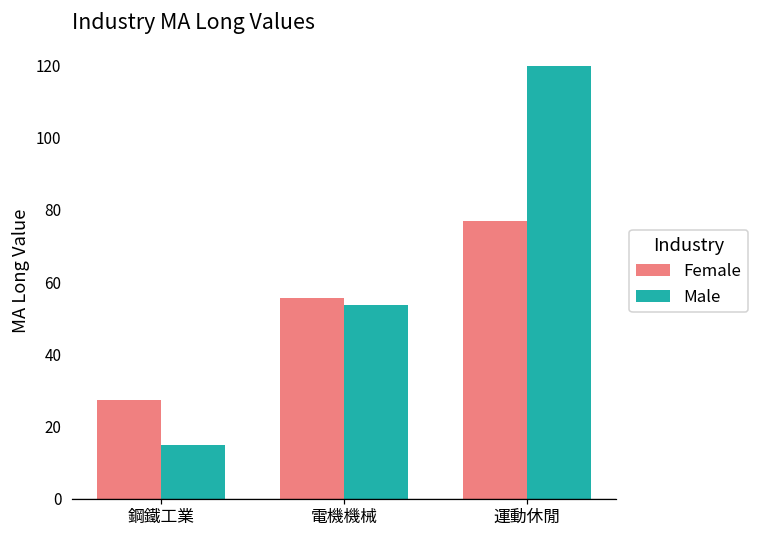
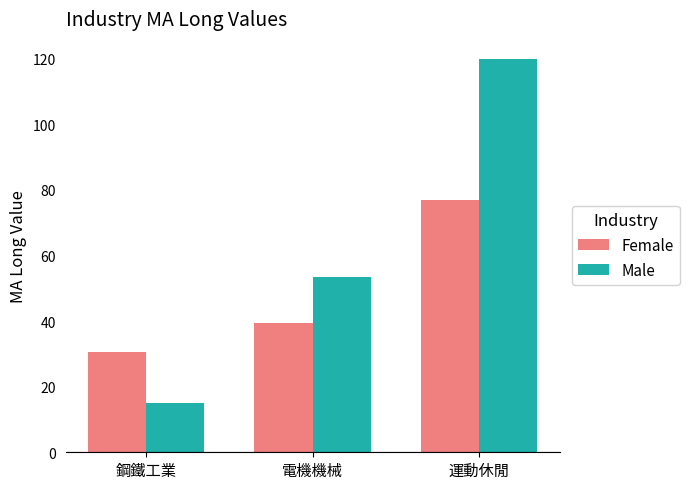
Female, 鋼鐵工業: 27 -> 30
Female, 電機機械: 56 -> 39
